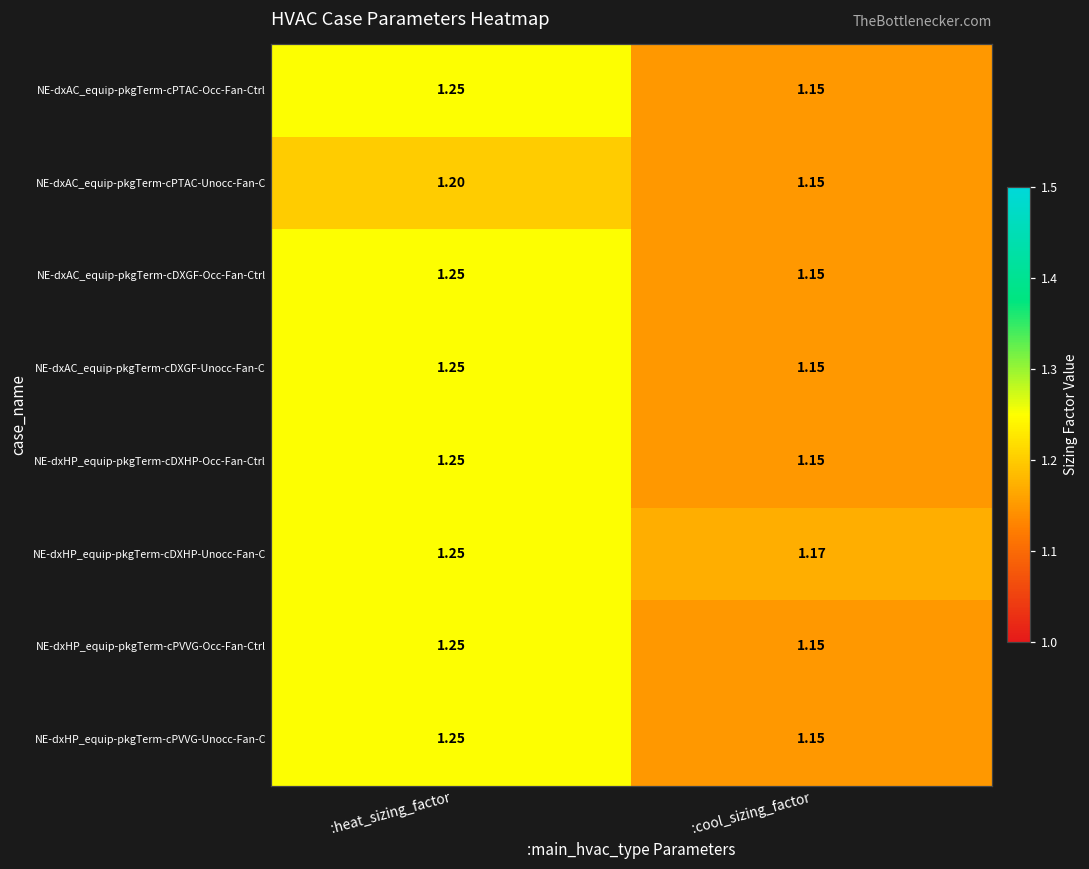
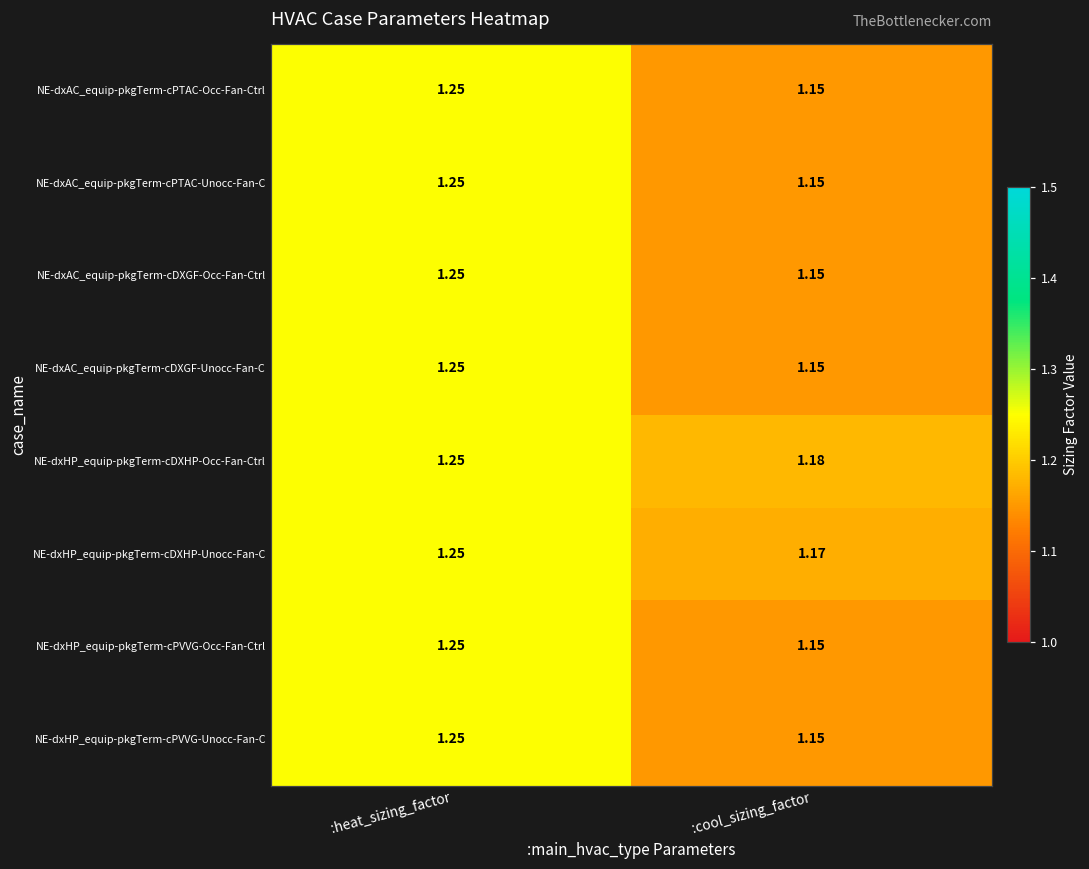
NE-dxAC_equip-pkgTerm-cPTAC-Unocc-Fan-C, :heat_sizing_factor: 1.20 -> 1.25
NE-dxHP_equip-pkgTerm-cDXHP-Occ-Fan-Ctrl, :cool_sizing_factor: 1.15 -> 1.18
